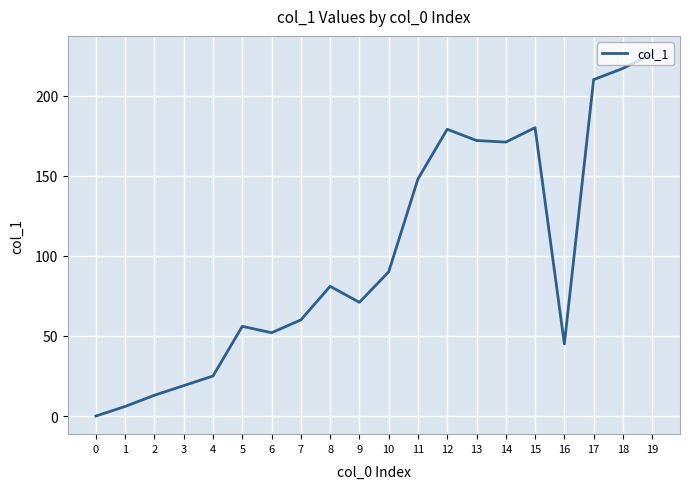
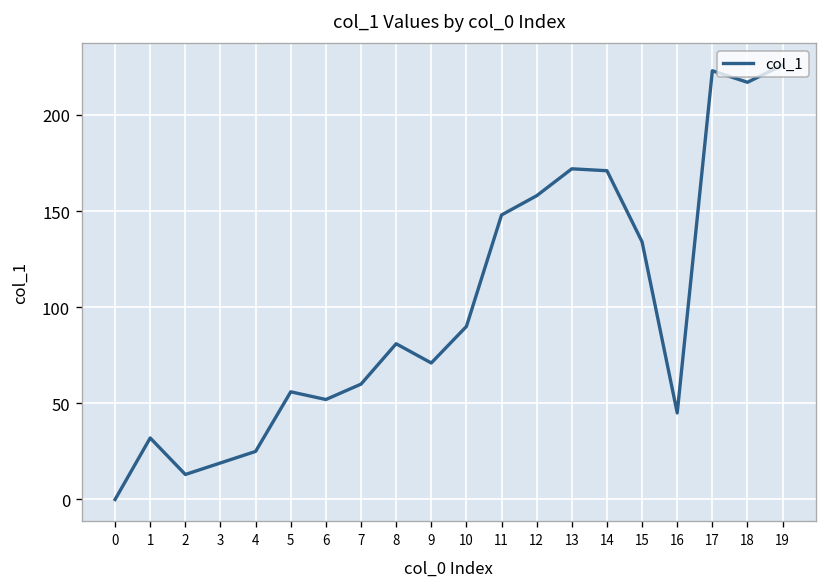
1: 6 -> 32
12: 179 -> 158
15: 180 -> 134
17: 210 -> 223
